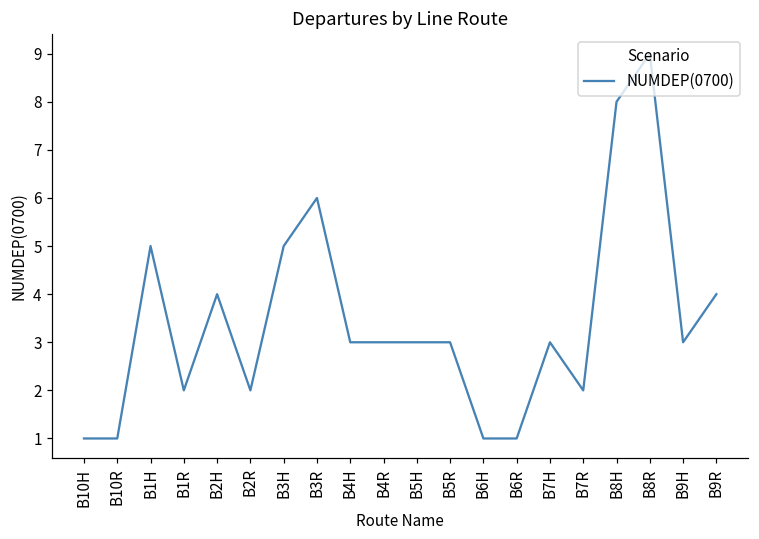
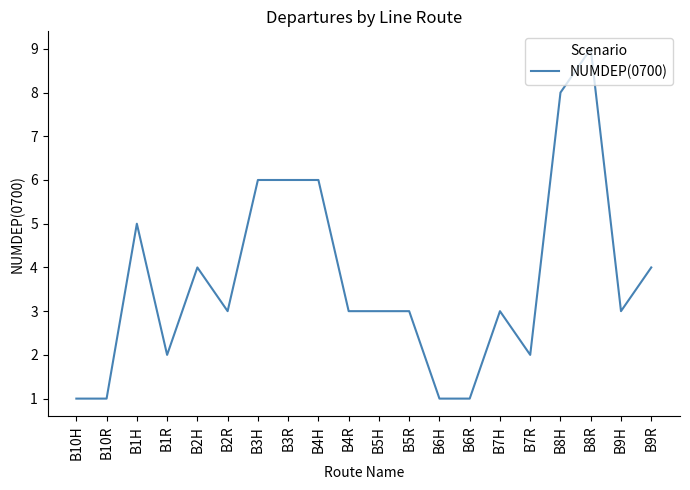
B2R: 2 -> 3
B3H: 5 -> 6
B4H: 3 -> 6
